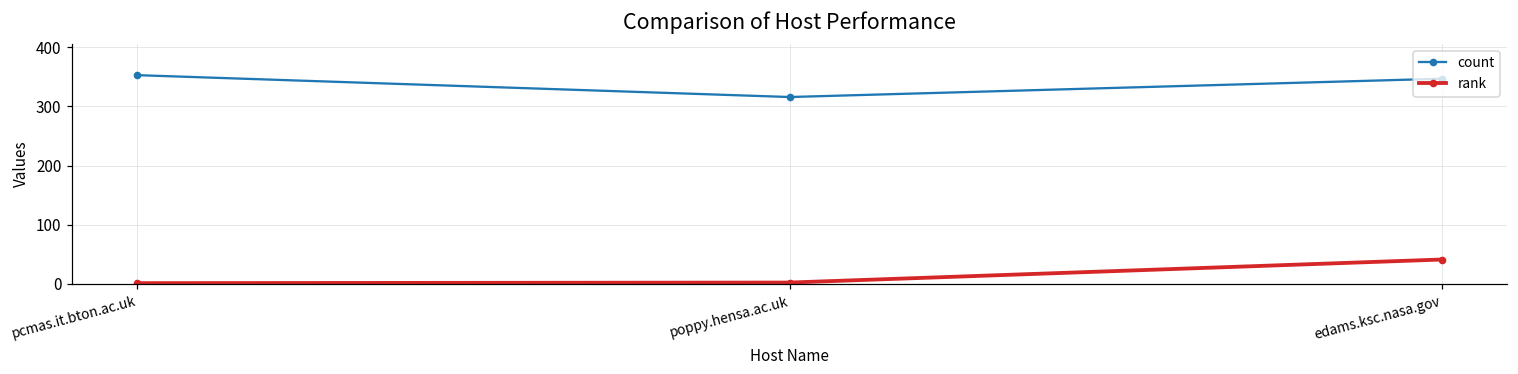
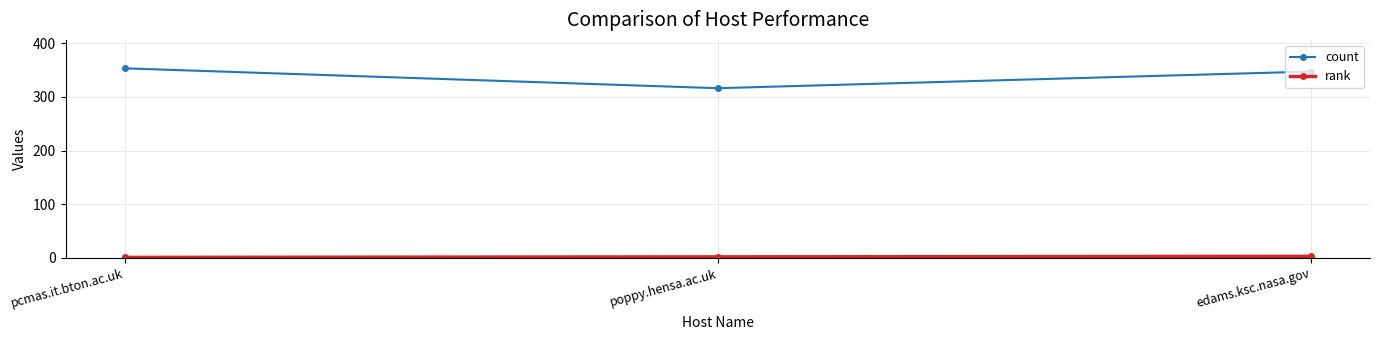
rank, edams.ksc.nasa.gov: 40 -> 0
